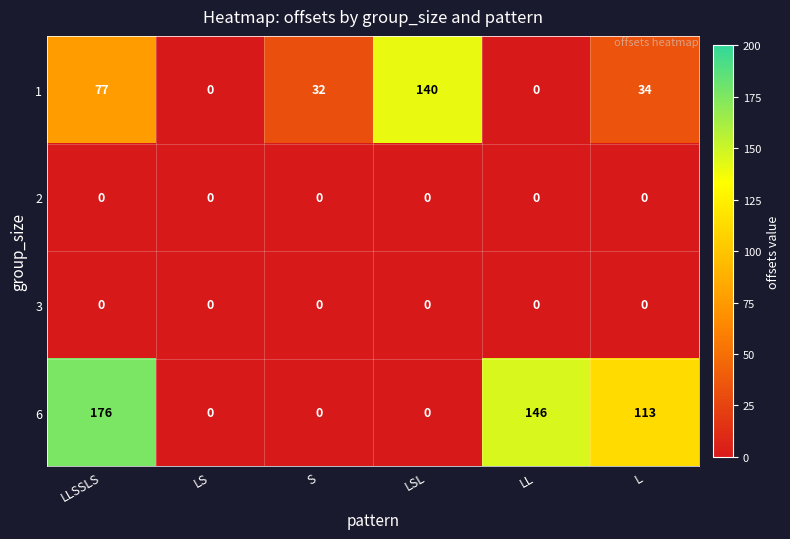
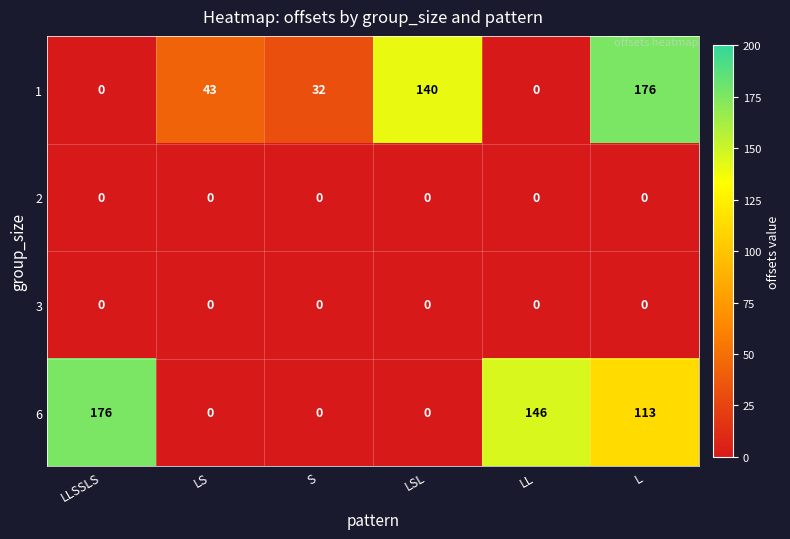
1, LLSSLS: 77 -> 0
1, LS: 0 -> 43
1, L: 34 -> 176
